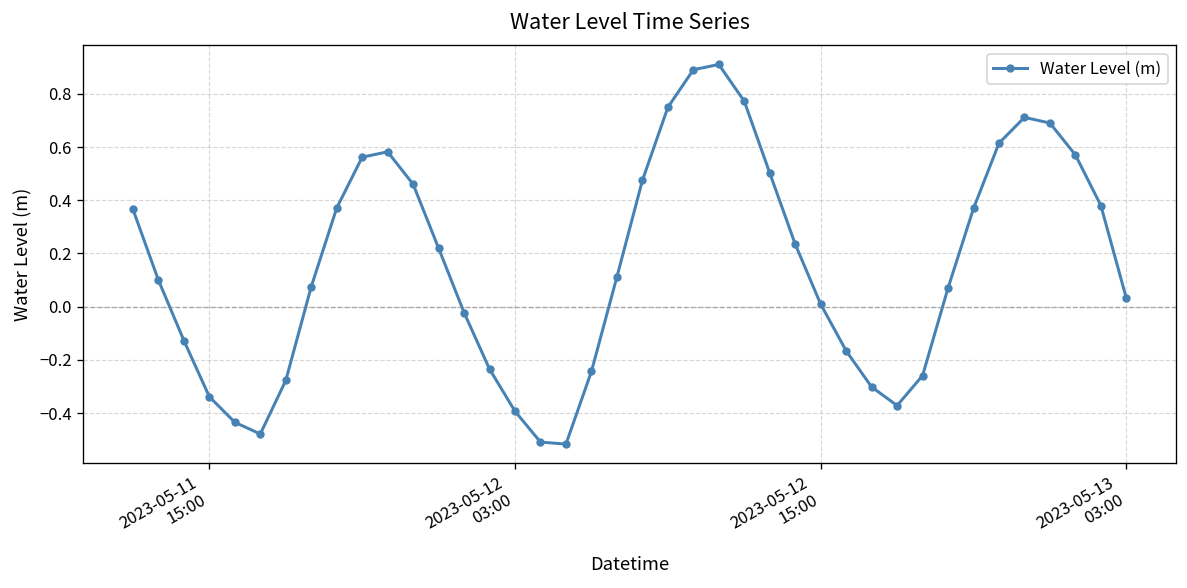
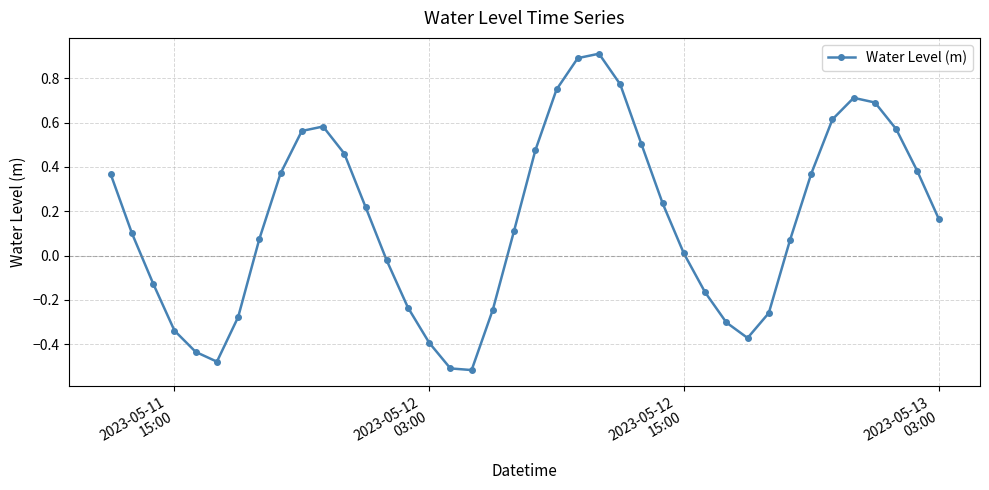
2023-05-13 03:00: 0.03 -> 0.17
